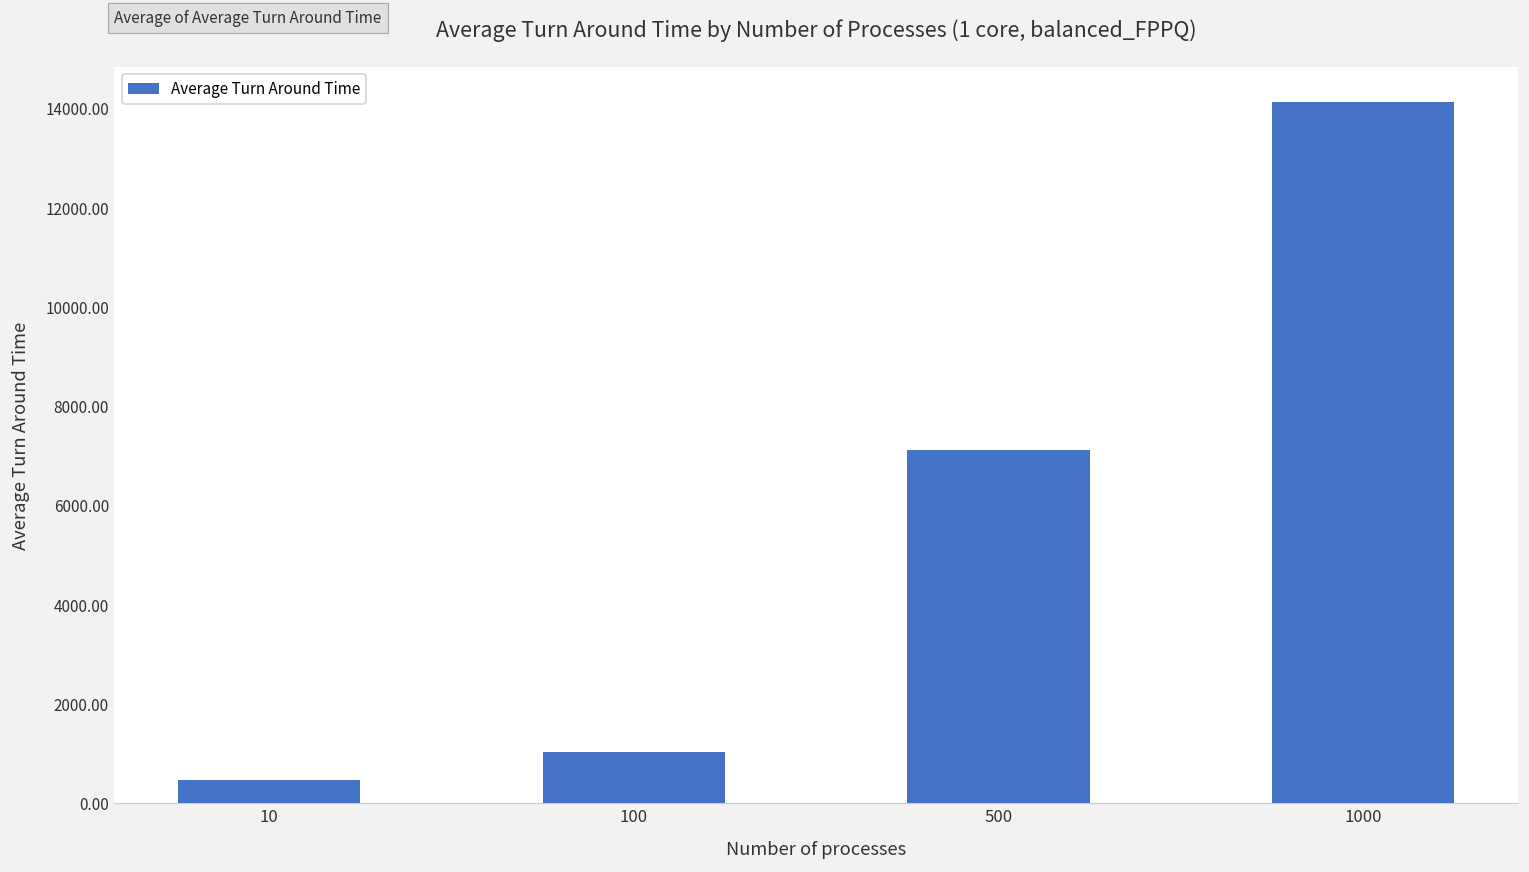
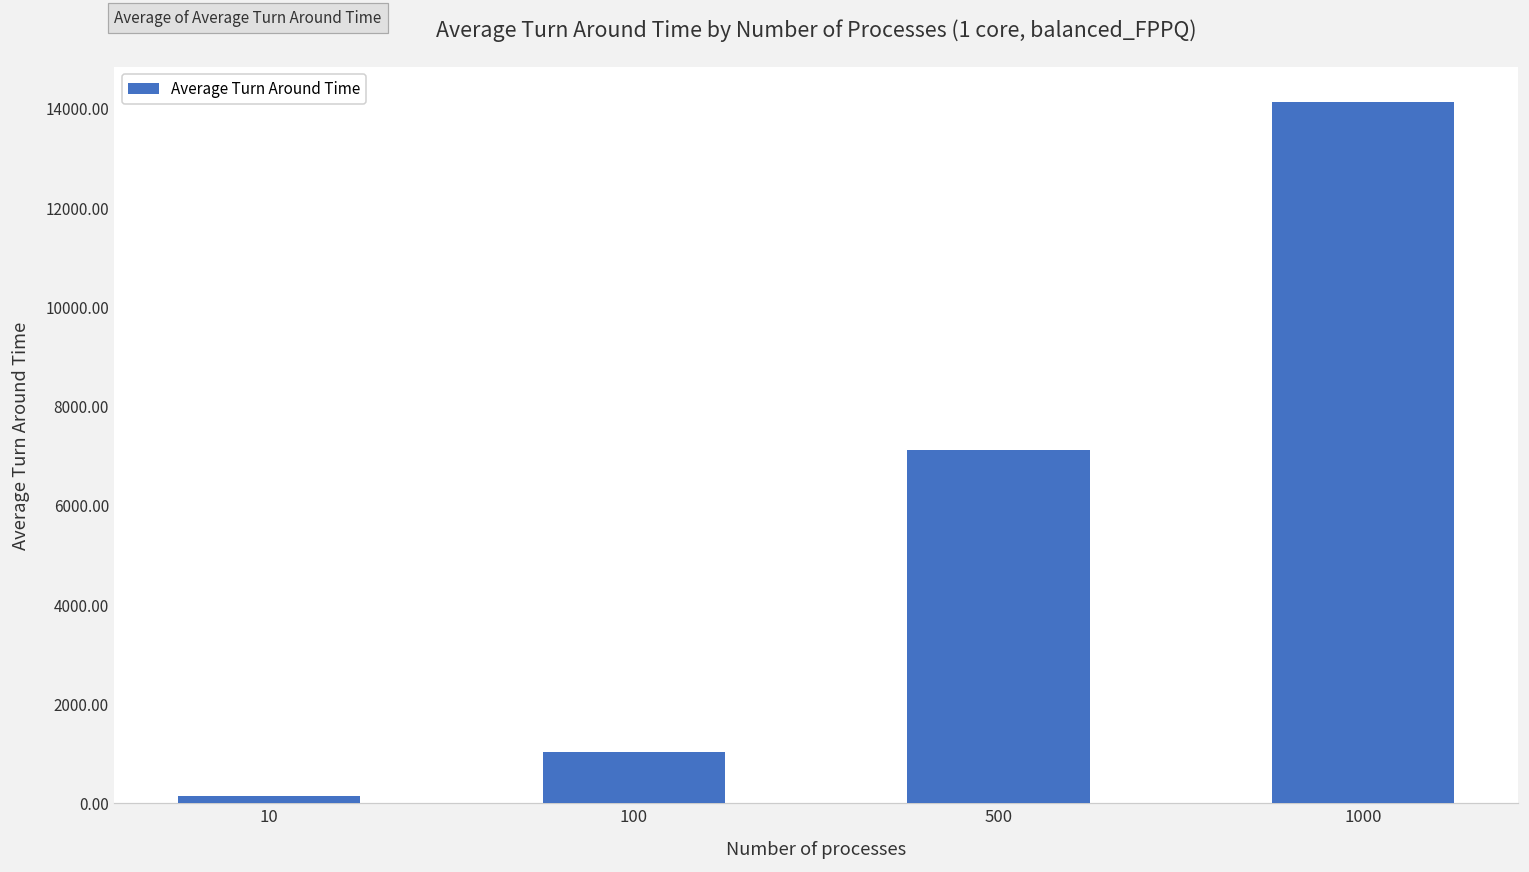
10: 500 -> 100
